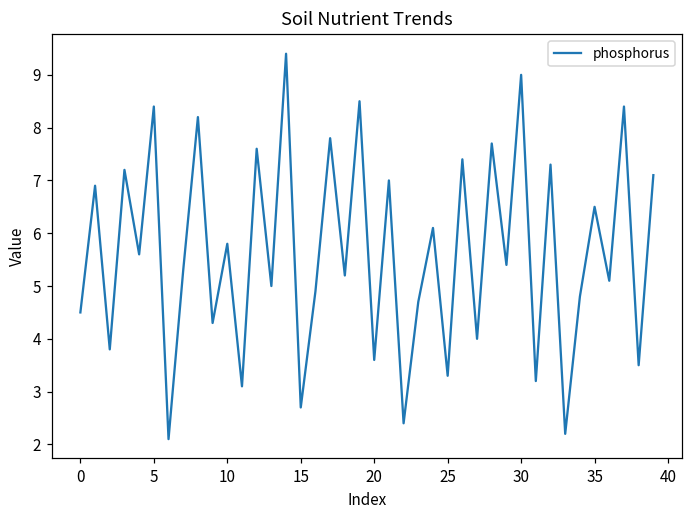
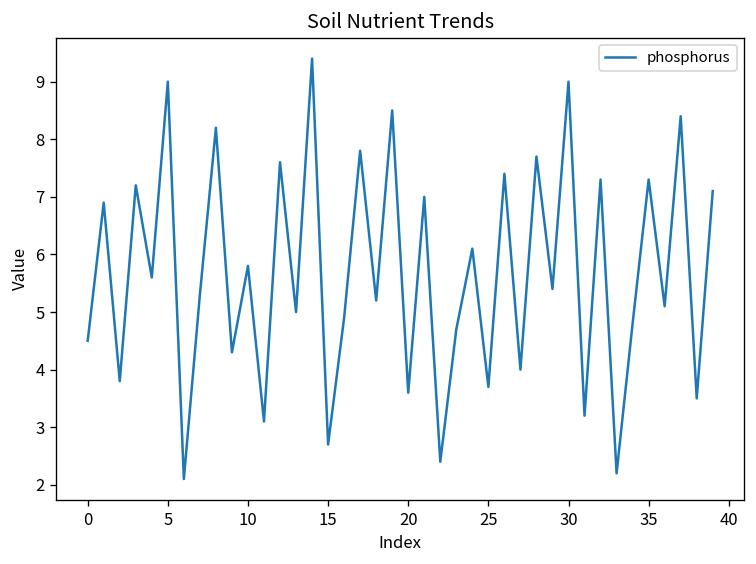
5: 8.4 -> 9.0
25: 3.3 -> 3.7
35: 6.5 -> 7.3
